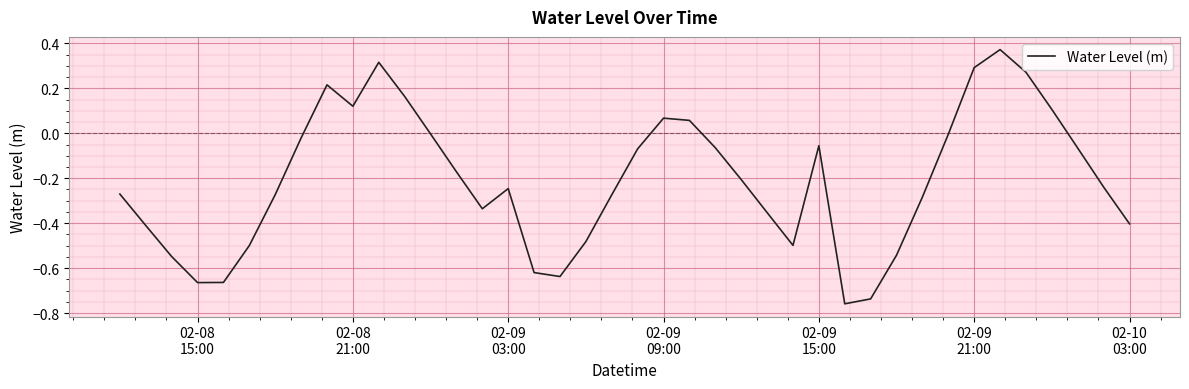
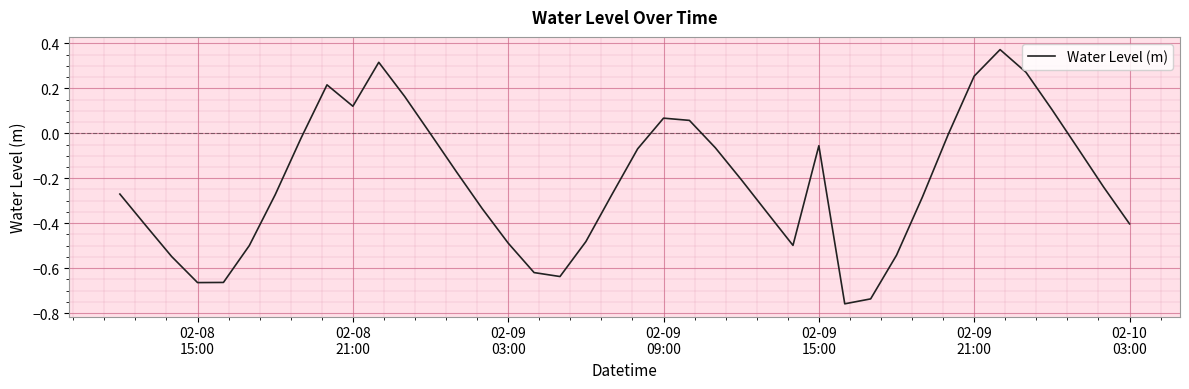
02-09 03:00: -0.25 -> -0.49
02-09 21:00: 0.29 -> 0.25
